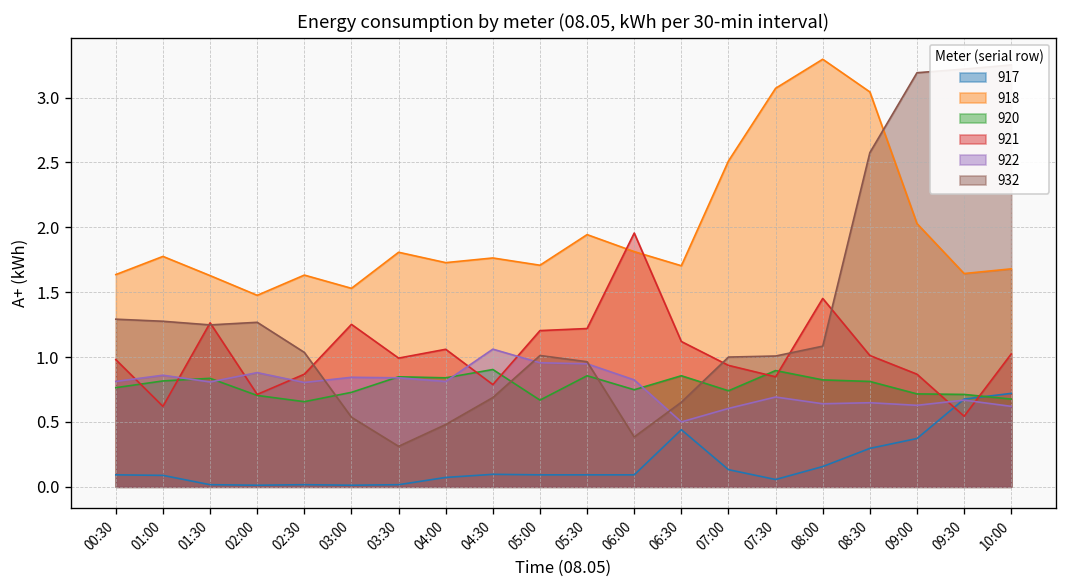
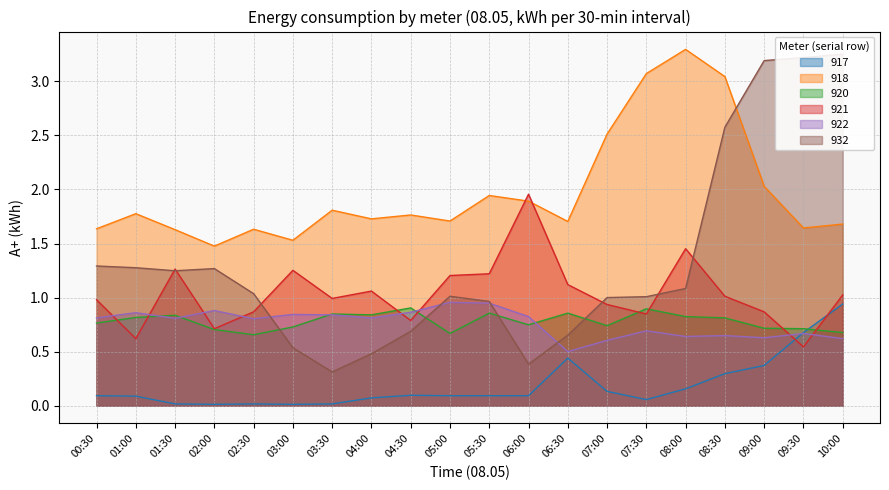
922, 04:30: 1.06 -> 0.86
918, 06:00: 1.81 -> 1.89
917, 10:00: 0.72 -> 0.94
